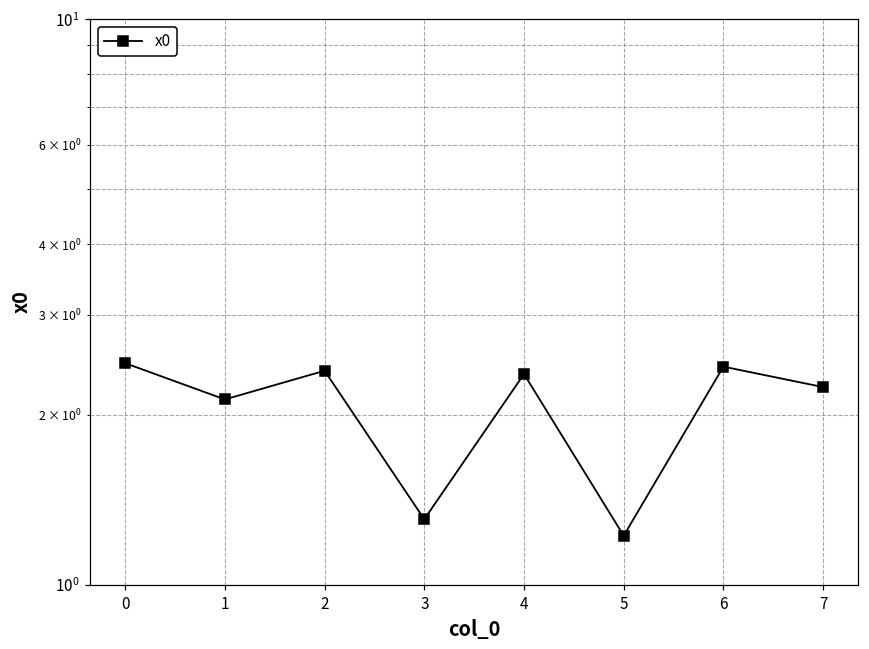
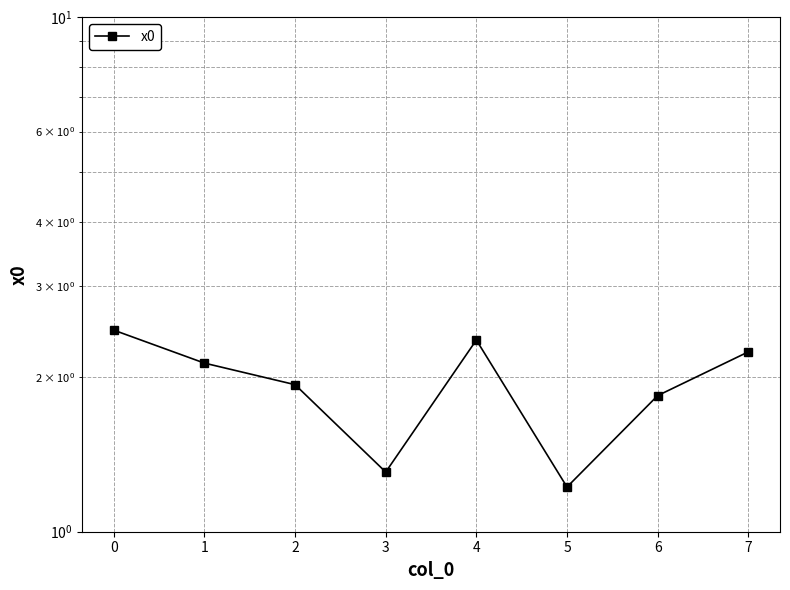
2: 2.4 -> 1.93
6: 2.4 -> 1.84
